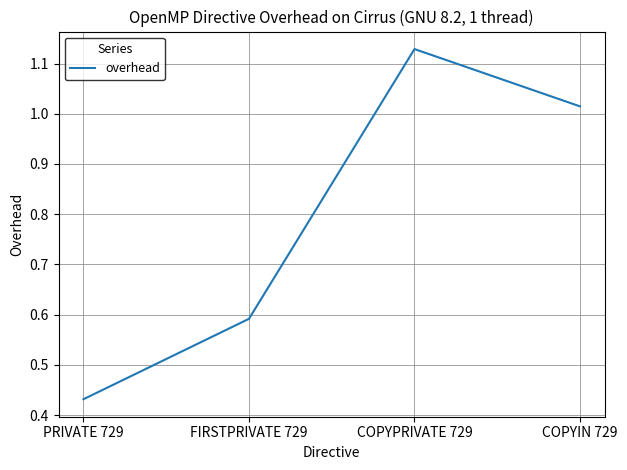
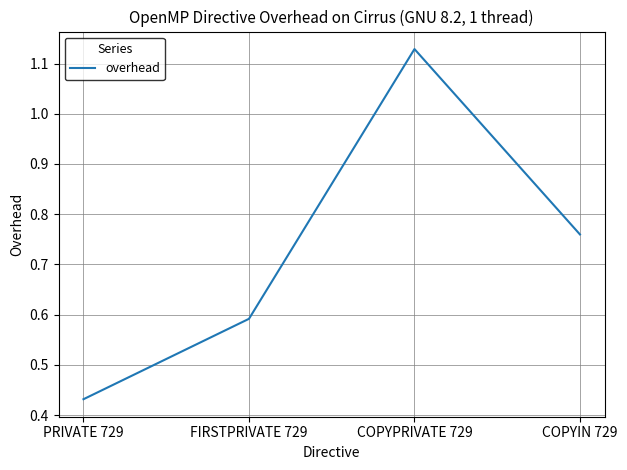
COPYIN 729: 1.01 -> 0.76
